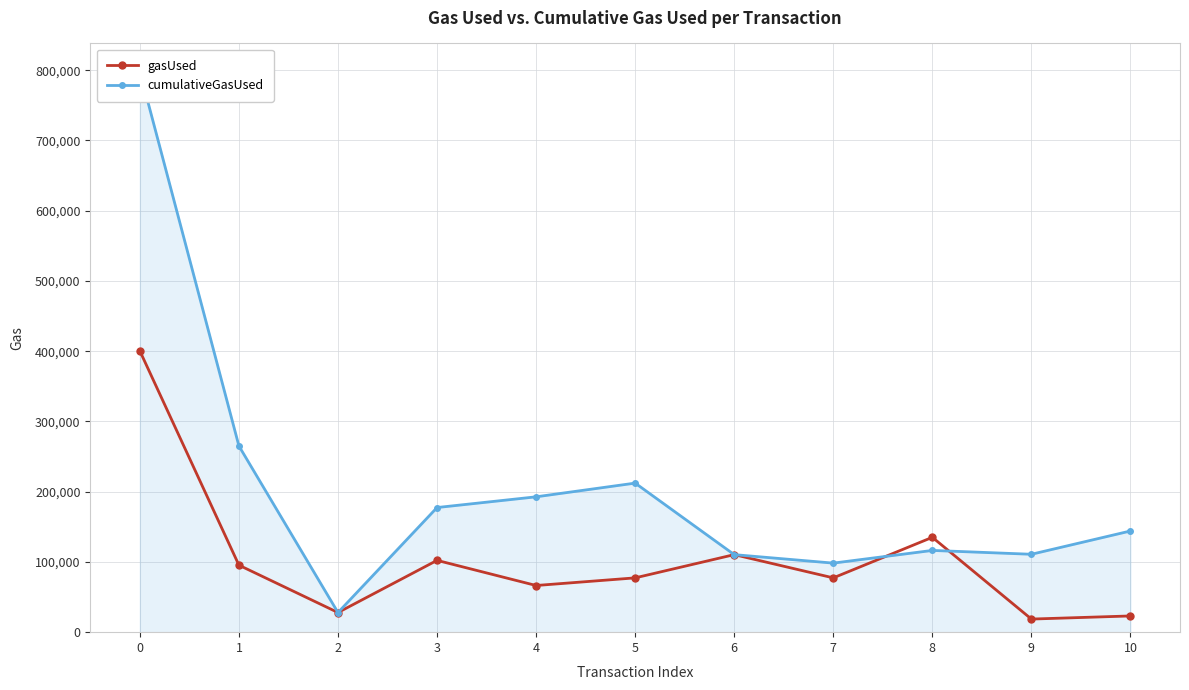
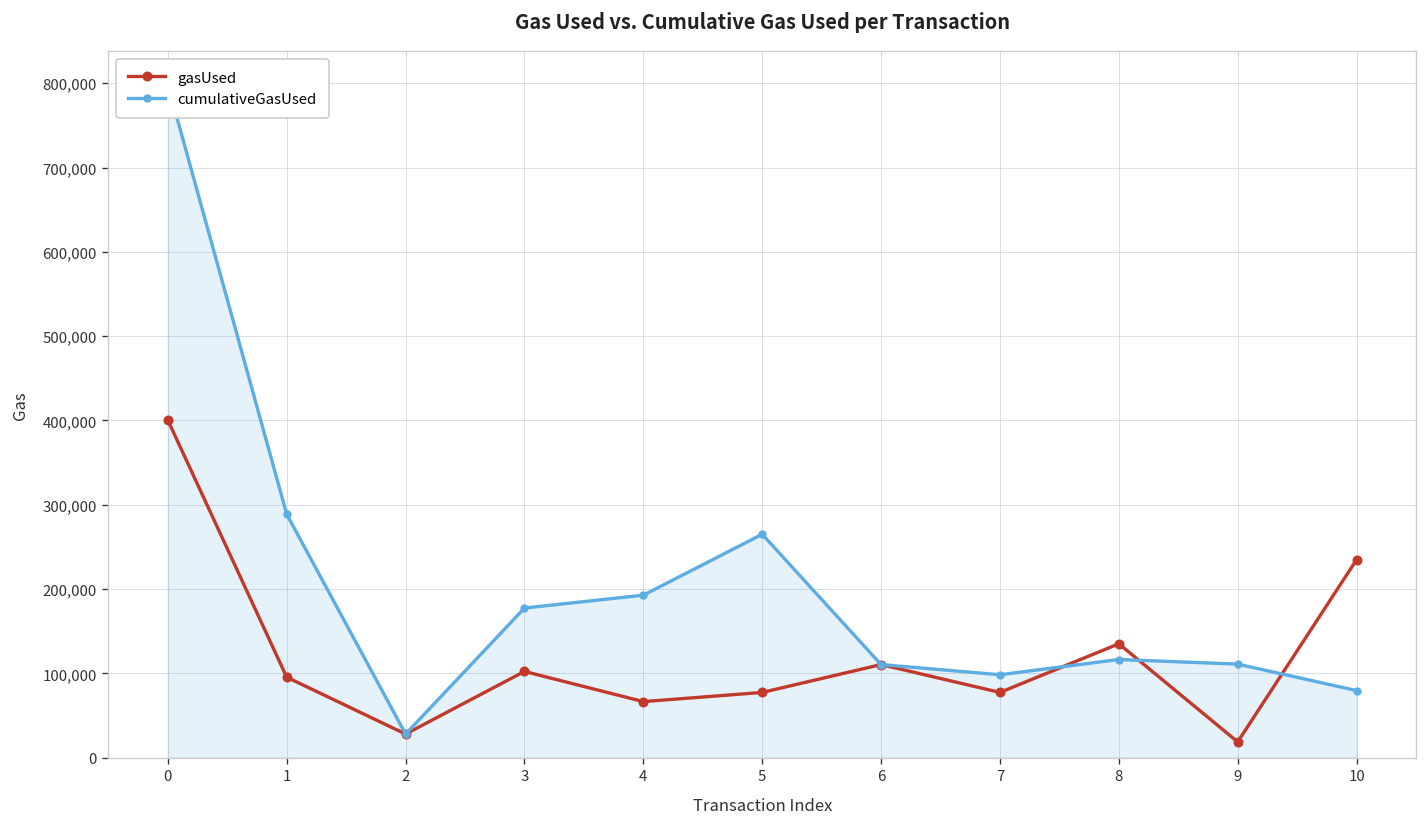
cumulativeGasUsed, 1: 270,000 -> 290,000
cumulativeGasUsed, 5: 210,000 -> 260,000
gasUsed, 10: 20,000 -> 230,000
cumulativeGasUsed, 10: 140,000 -> 80,000
